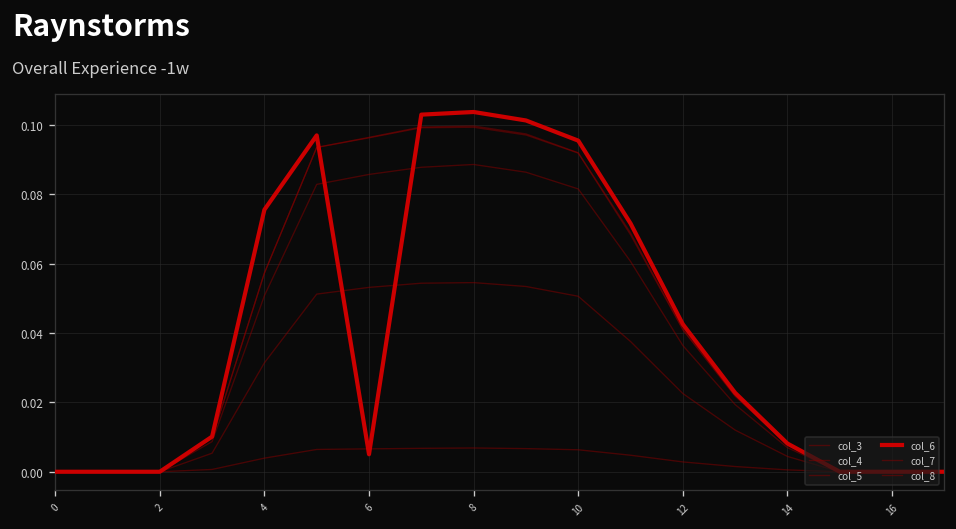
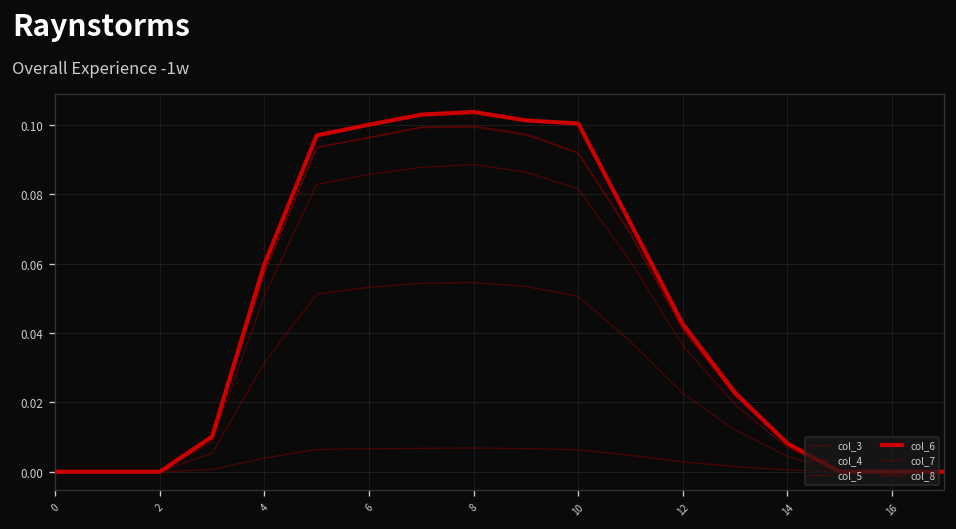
col_6, 4: 0.076 -> 0.060
col_6, 6: 0.005 -> 0.100
col_6, 10: 0.096 -> 0.100
